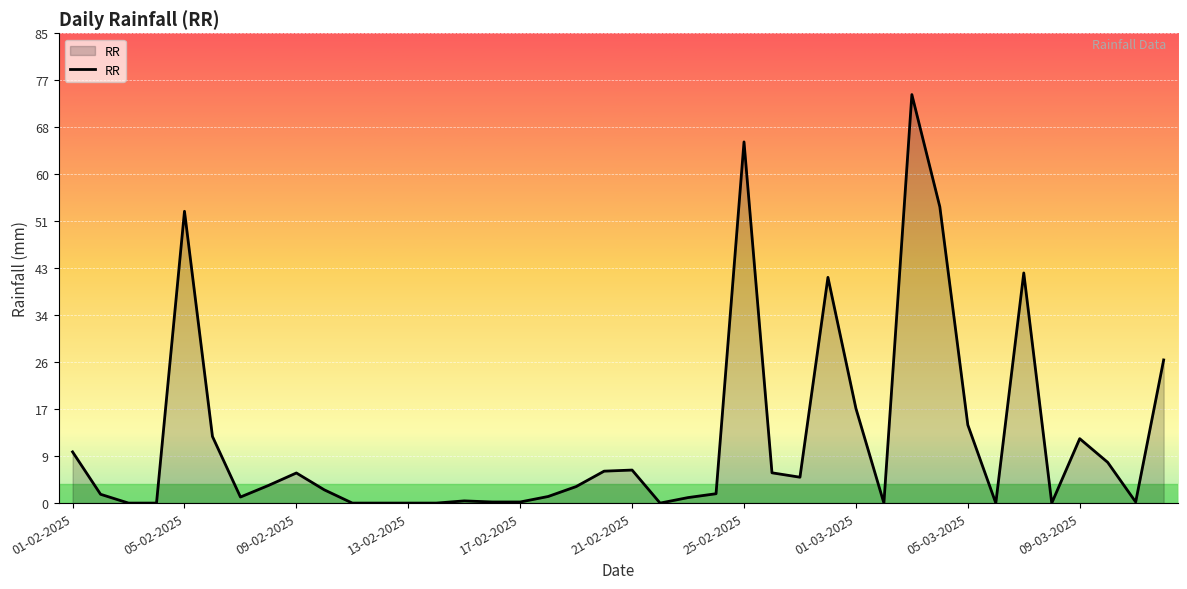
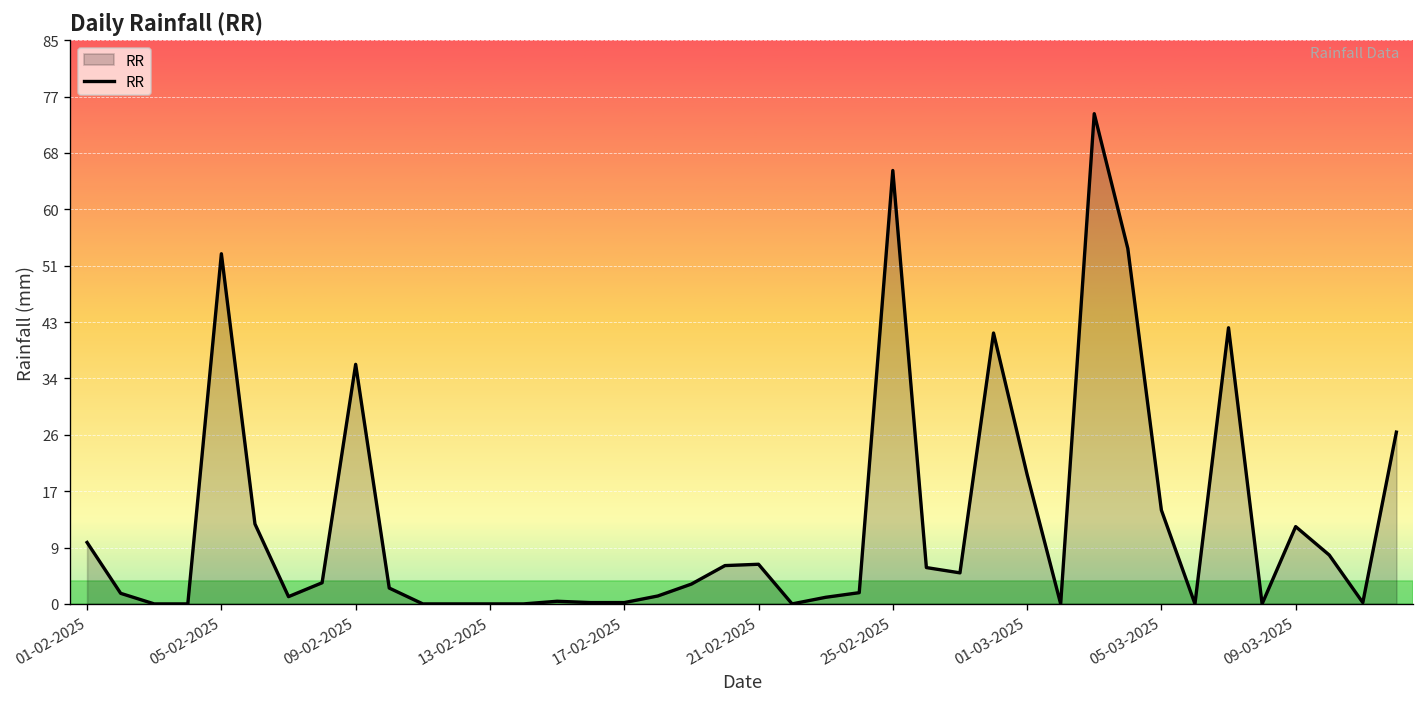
09-02-2025: 5 -> 36
01-03-2025: 17 -> 20
